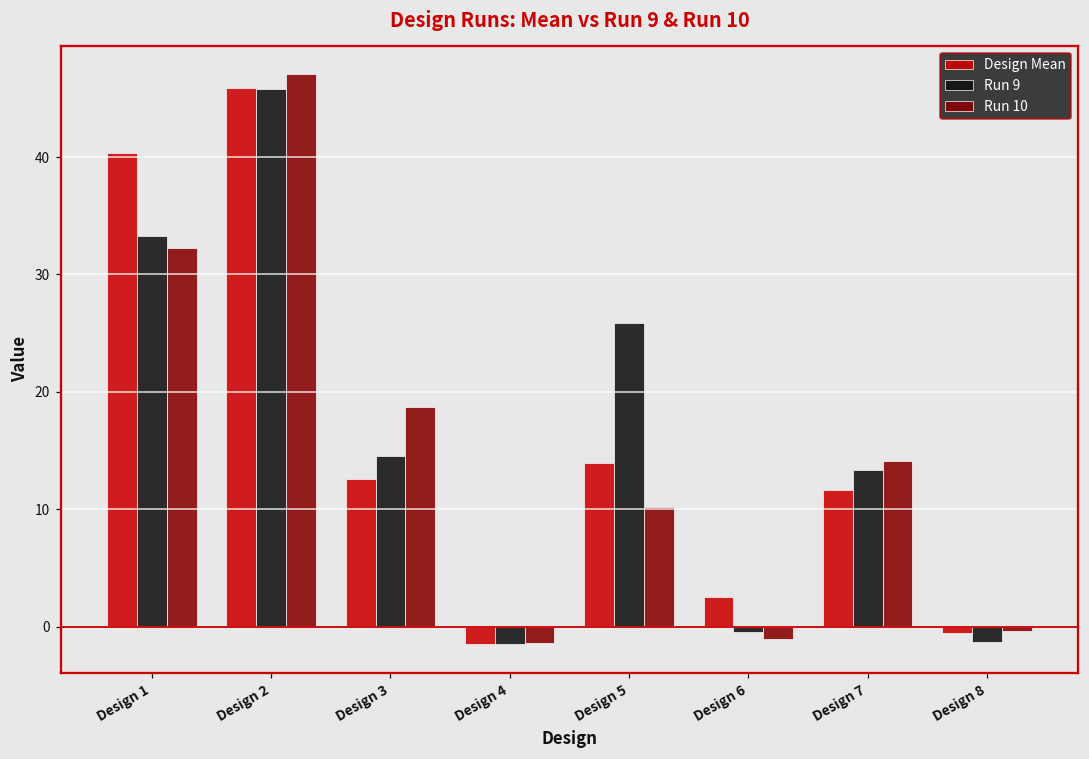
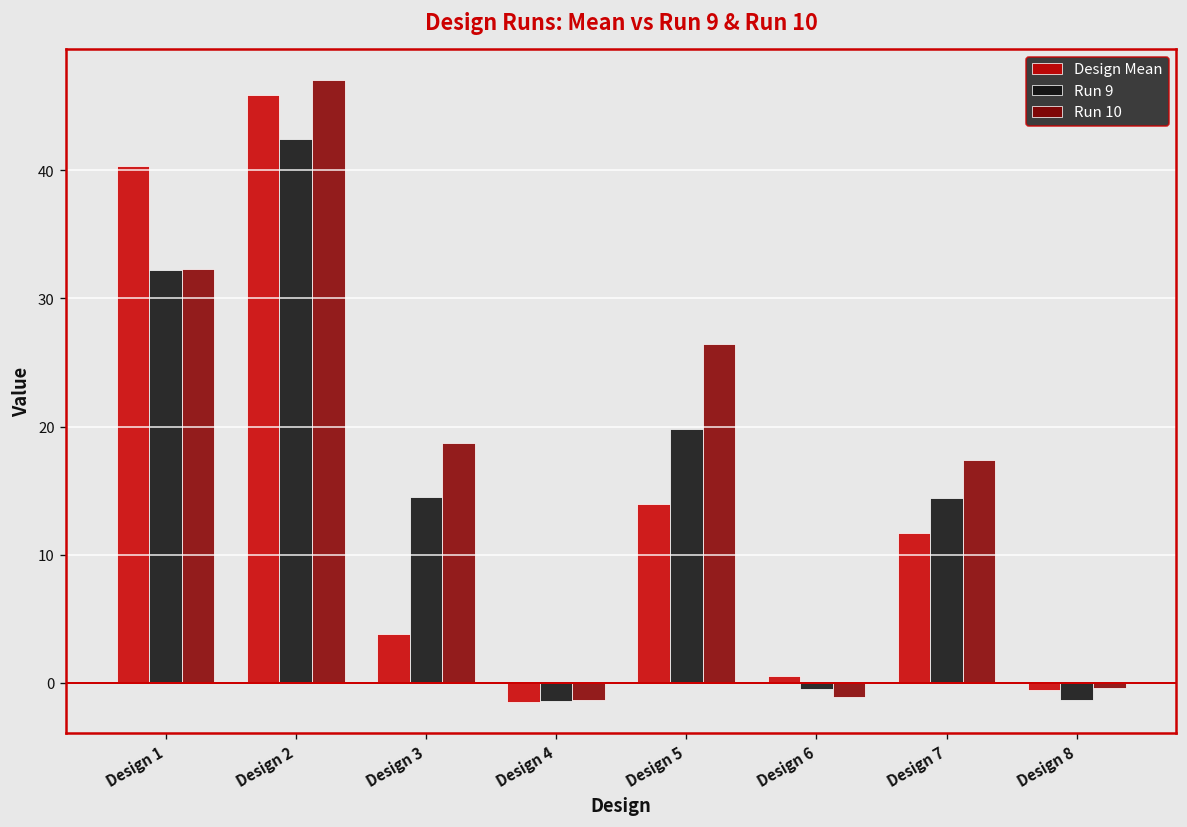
Run 9, Design 1: 33.2 -> 32.2
Run 9, Design 2: 45.8 -> 42.5
Design Mean, Design 3: 12.6 -> 3.8
Run 9, Design 5: 25.9 -> 19.8
Run 10, Design 5: 10.2 -> 26.4
Design Mean, Design 6: 2.6 -> 0.5
Run 9, Design 7: 13.4 -> 14.4
Run 10, Design 7: 14.1 -> 17.4
